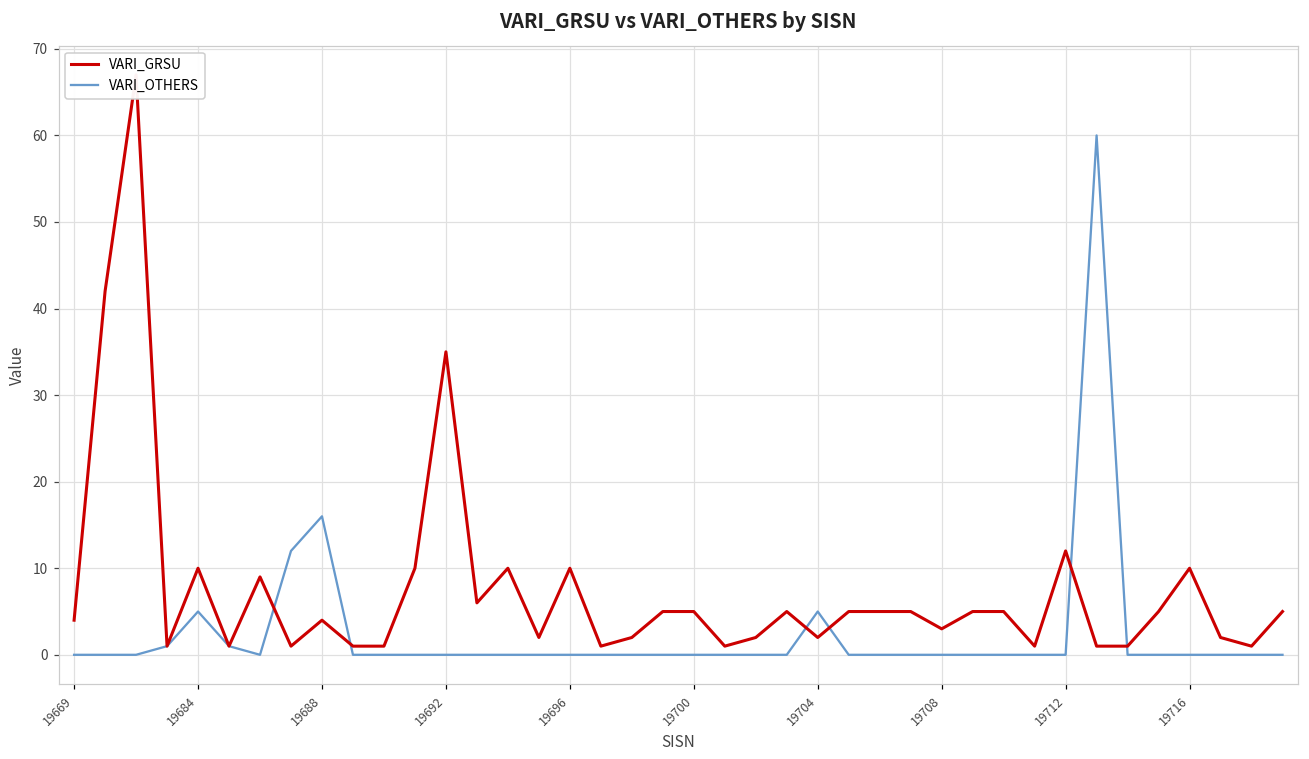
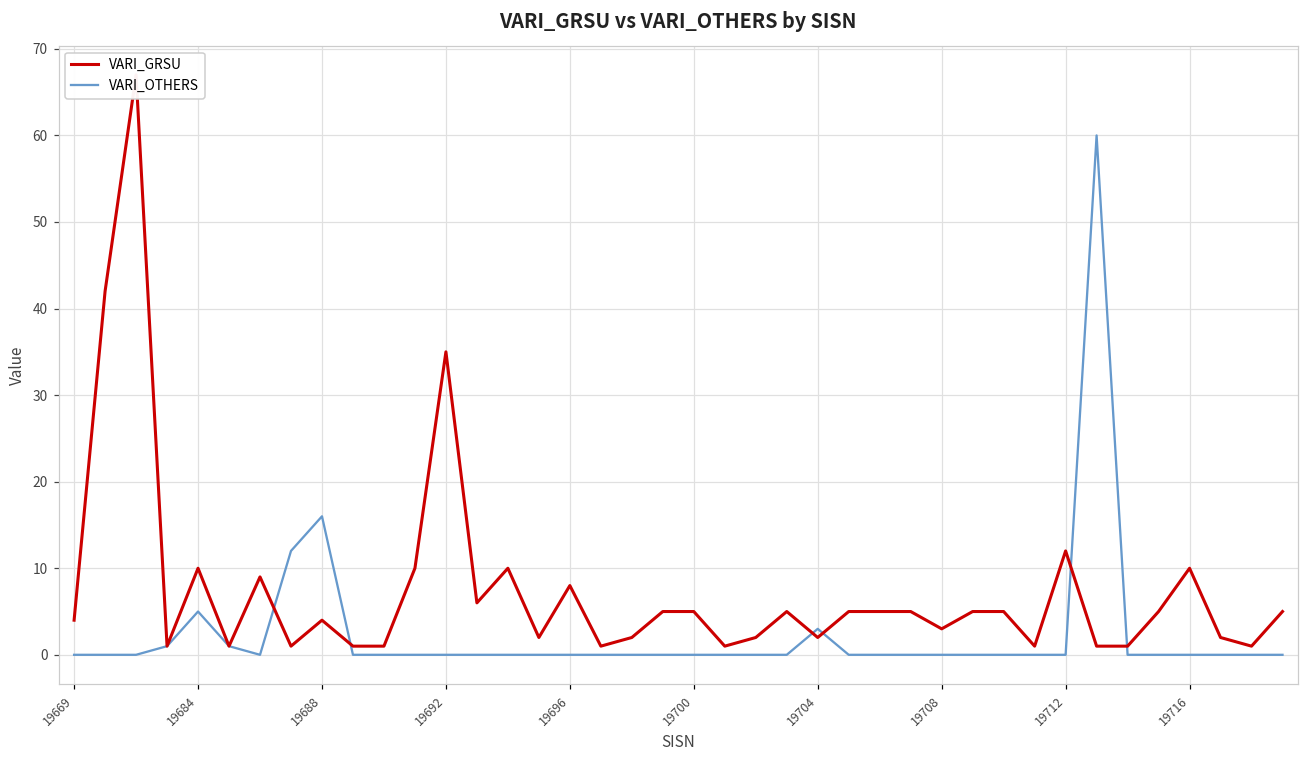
VARI_GRSU, 19696: 10 -> 8
VARI_OTHERS, 19704: 5 -> 3
